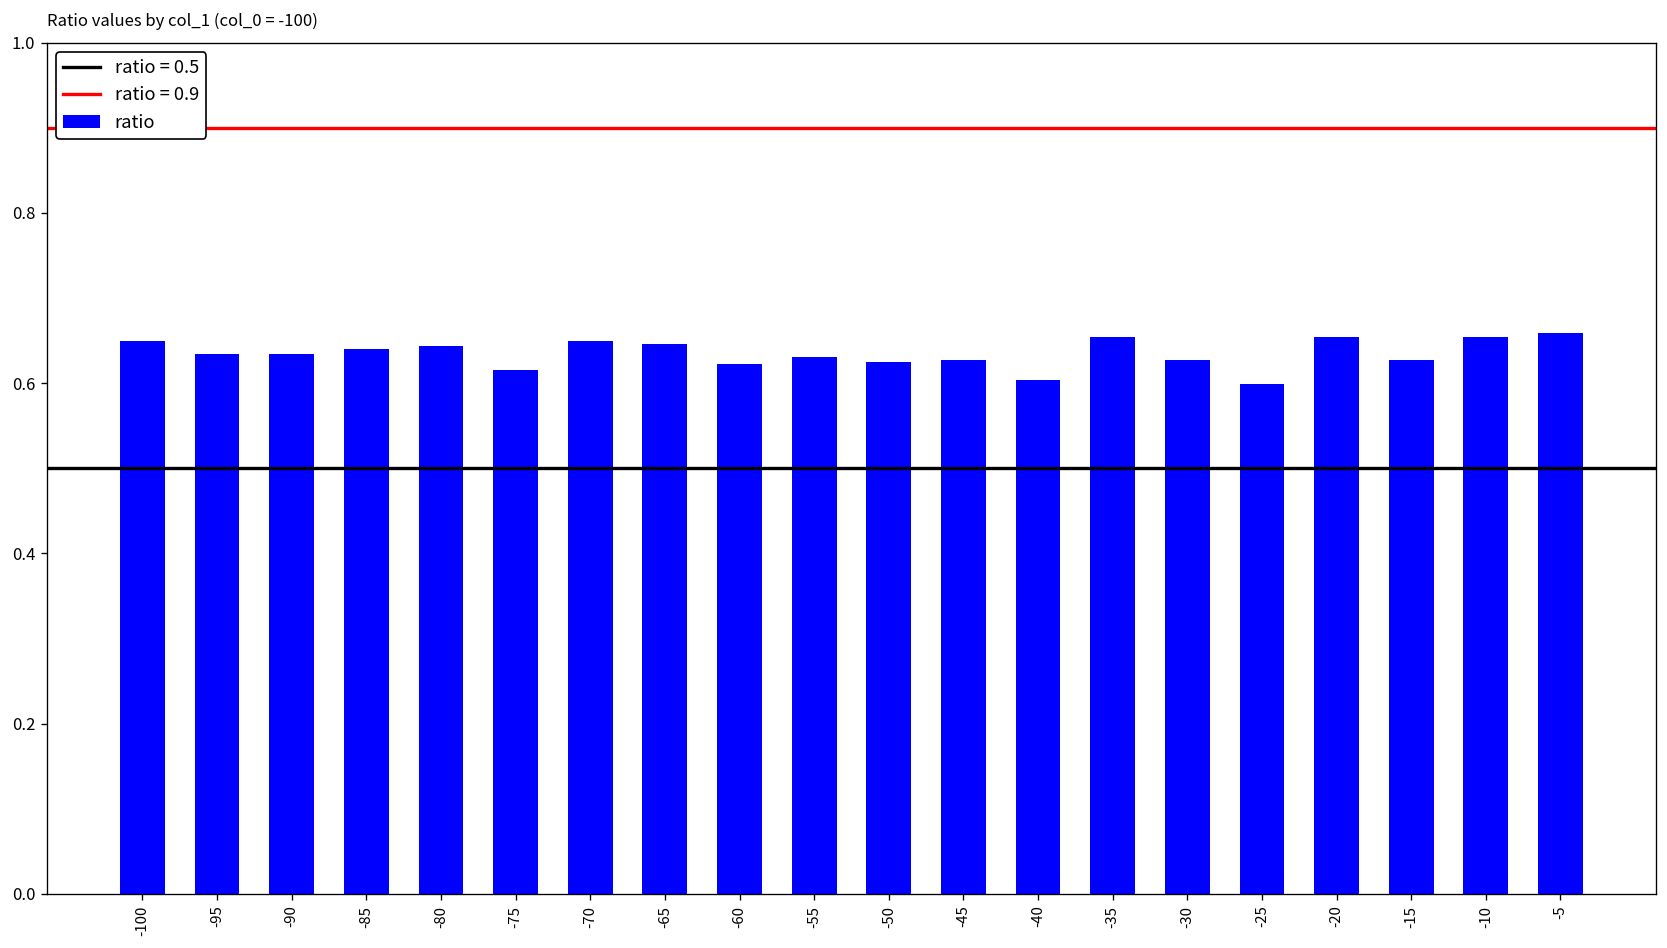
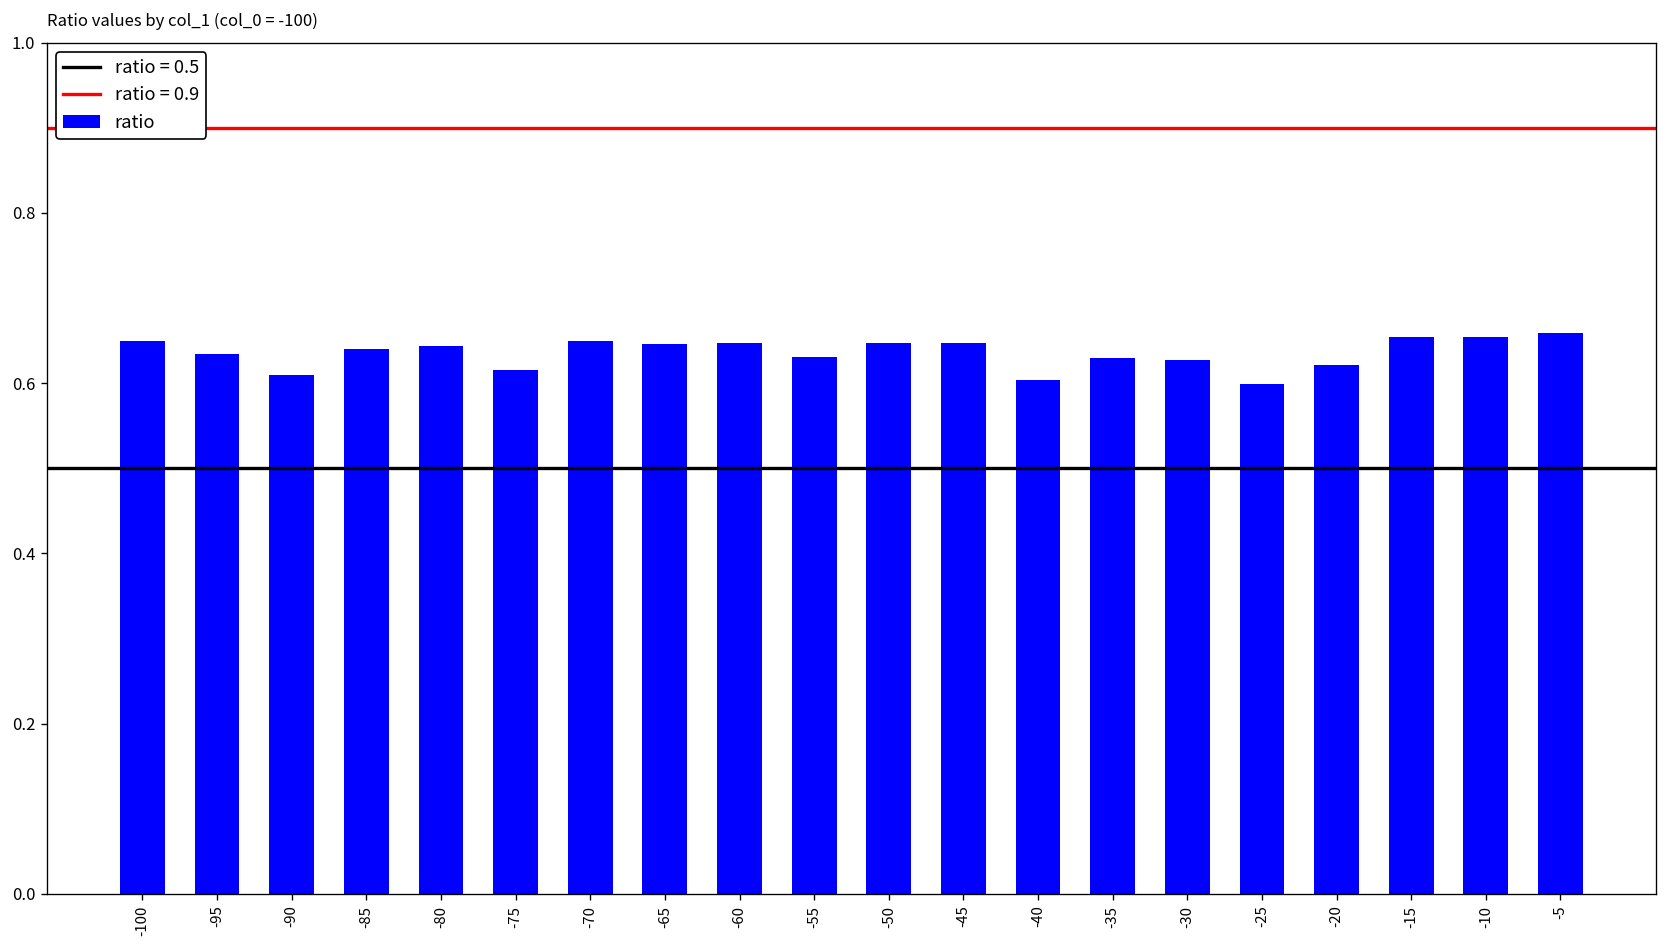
-90: 0.63 -> 0.61
-60: 0.62 -> 0.65
-50: 0.62 -> 0.65
-45: 0.63 -> 0.65
-35: 0.65 -> 0.63
-20: 0.65 -> 0.62
-15: 0.63 -> 0.65
